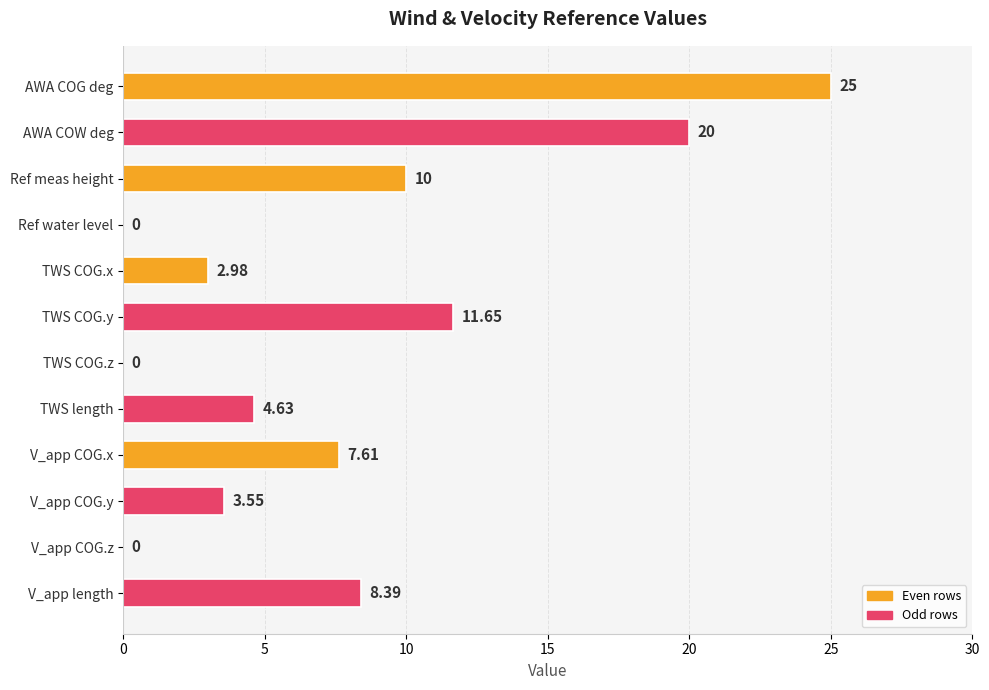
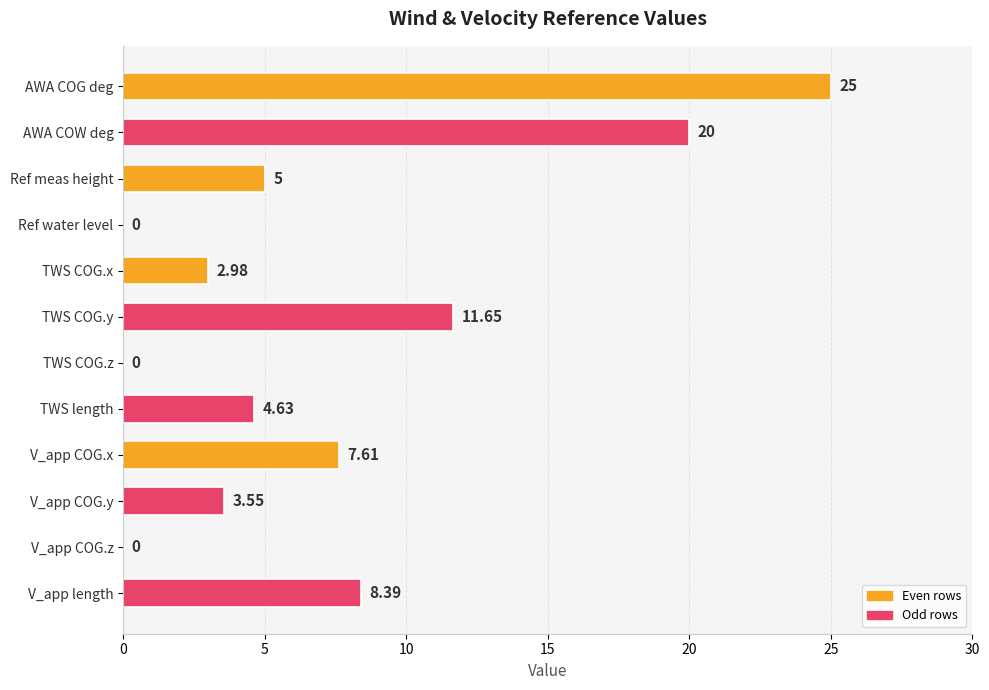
Ref meas height: 10 -> 5
